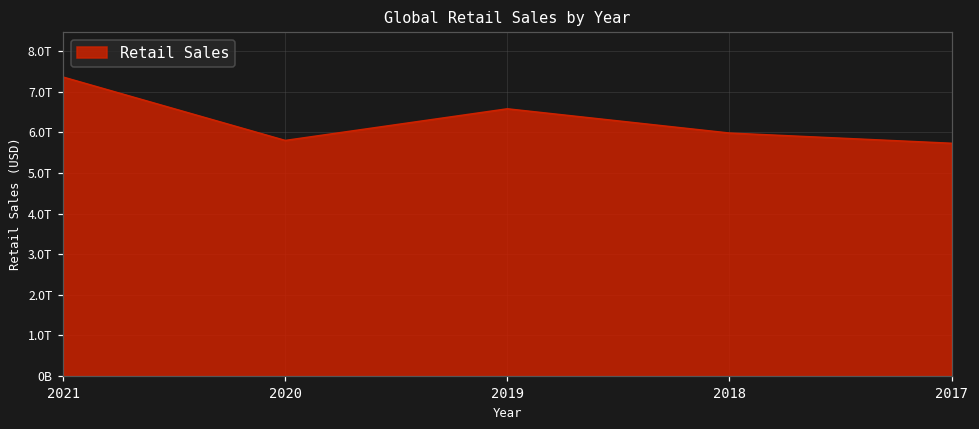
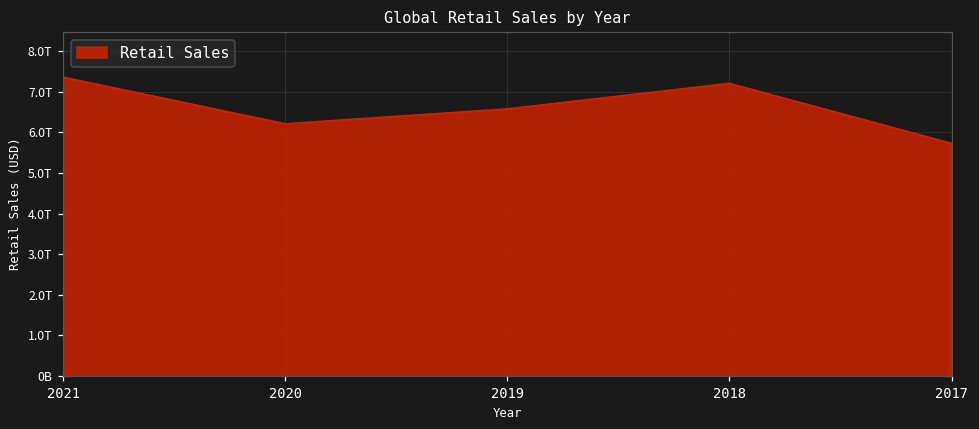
2020: 5.8T -> 6.2T
2018: 6.0T -> 7.2T
